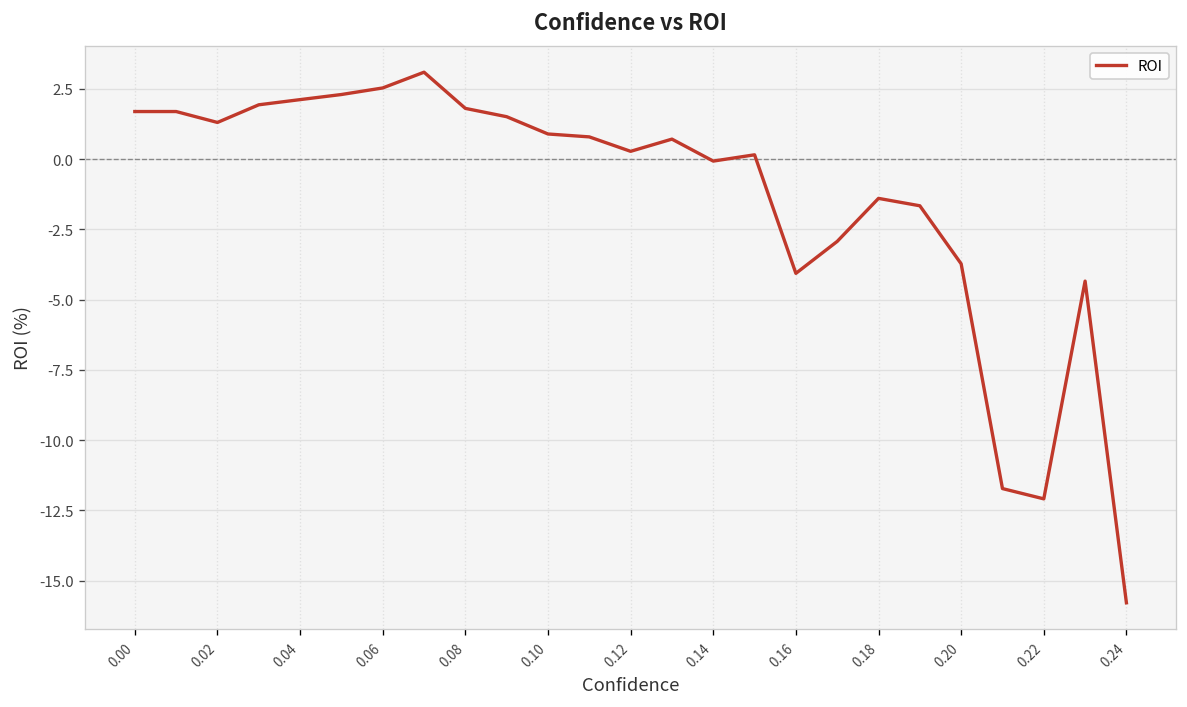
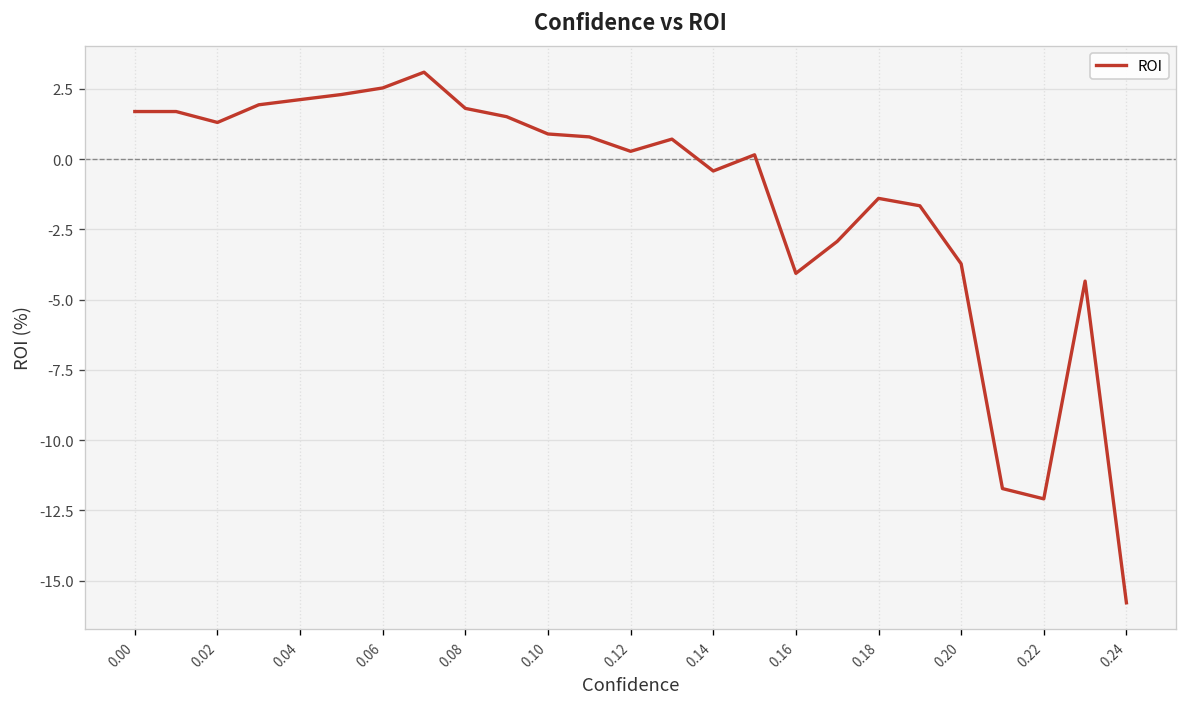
0.14: -0.1 -> -0.4
